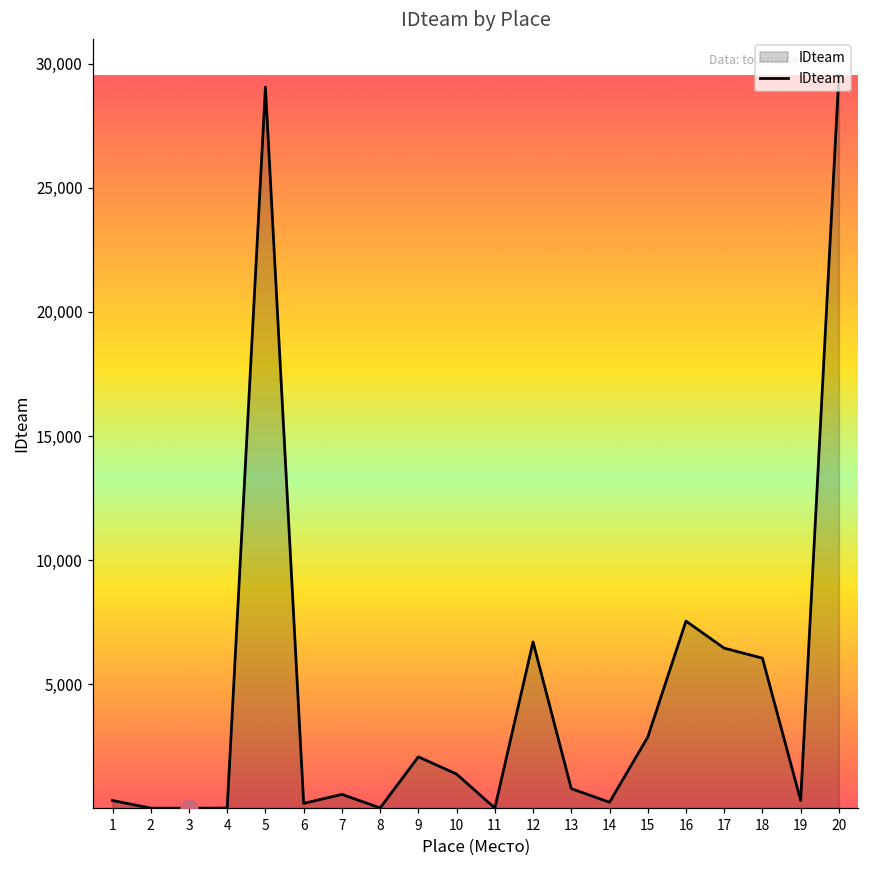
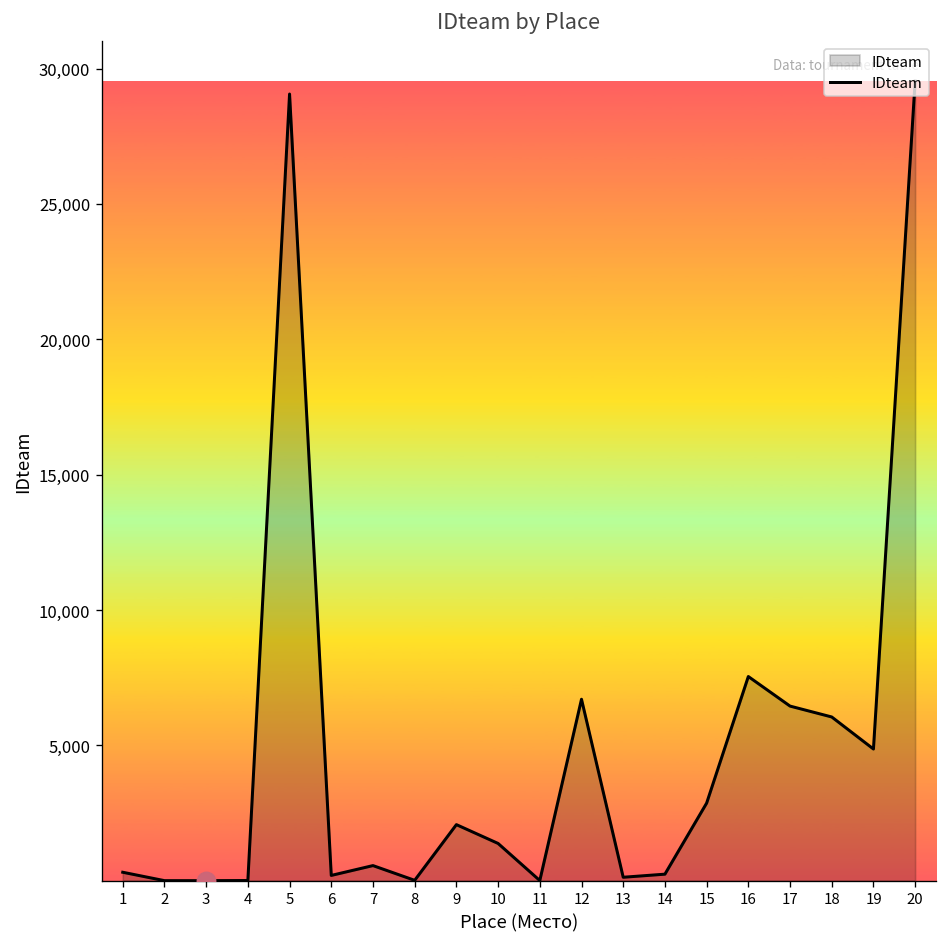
IDteam, 13: 800 -> 100
IDteam, 19: 300 -> 4,900
